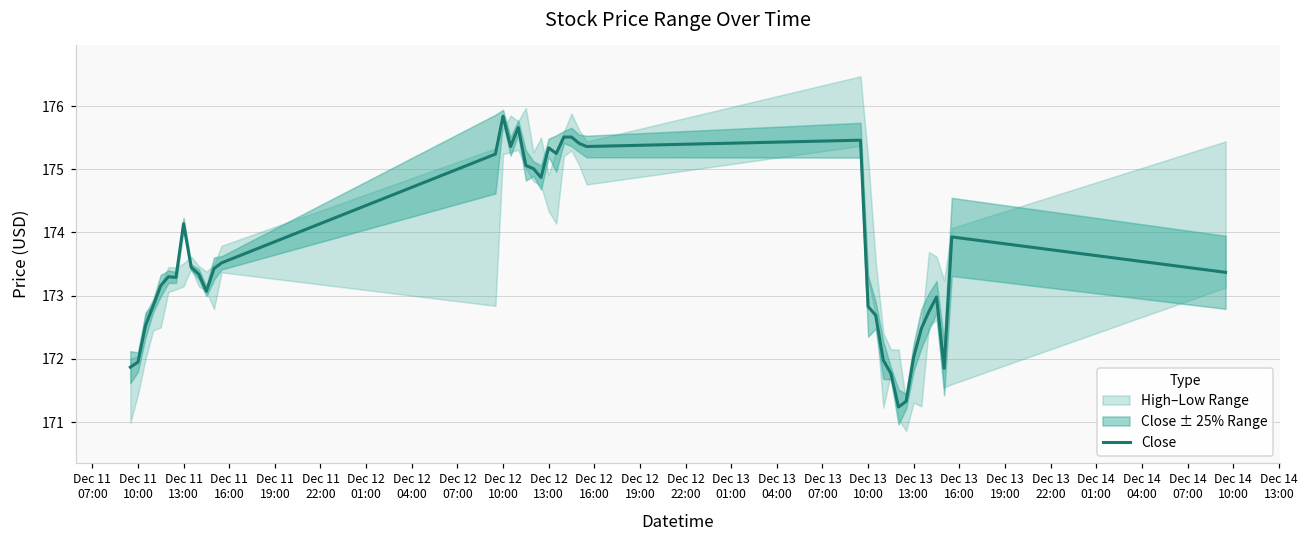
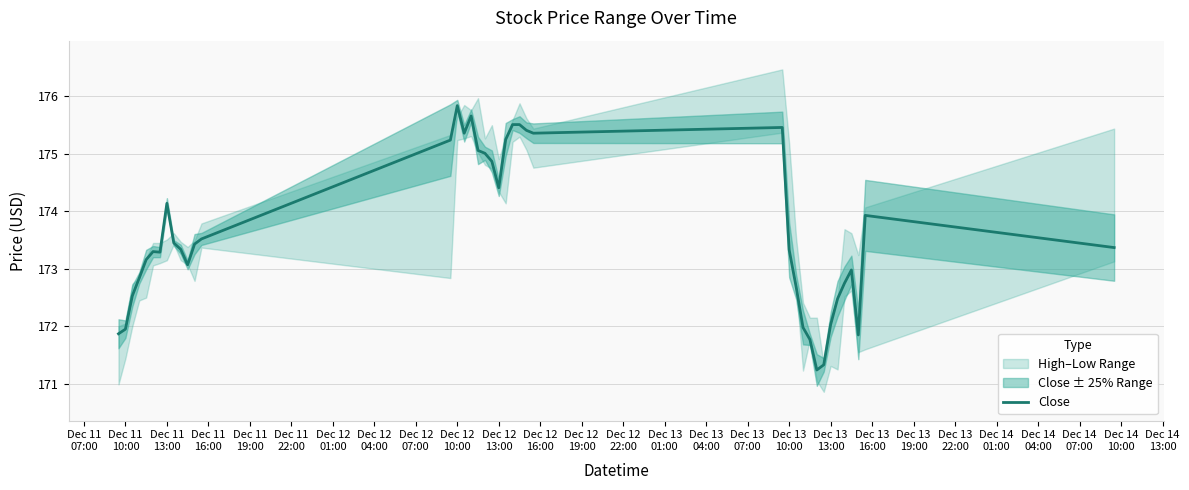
Close, Dec 12 13:00: 175.3 -> 174.4
Close, Dec 13 10:00: 172.8 -> 173.3
